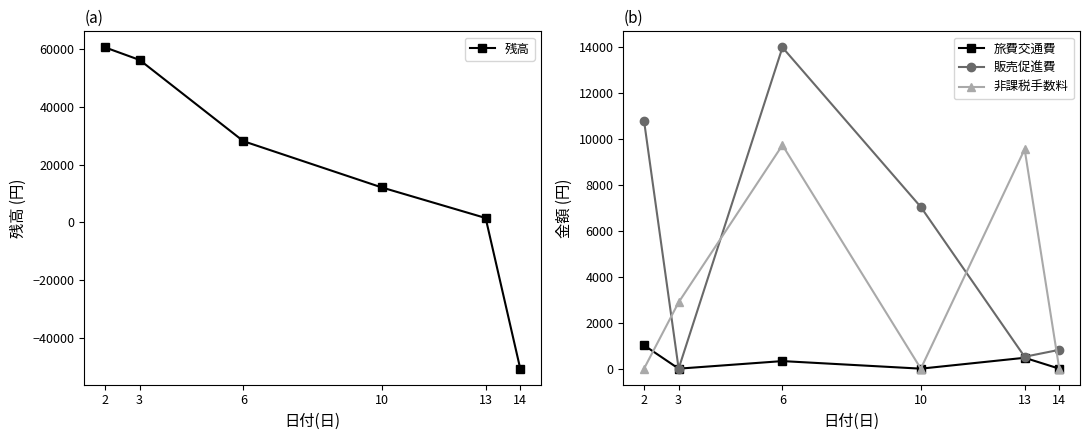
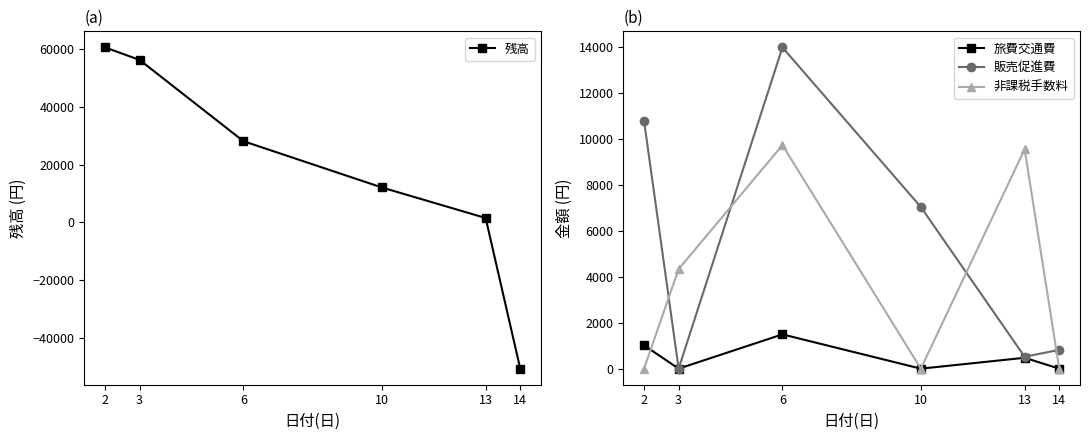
(b), 非課税手数料, 3: 2900 -> 4300
(b), 旅費交通費, 6: 300 -> 1500
